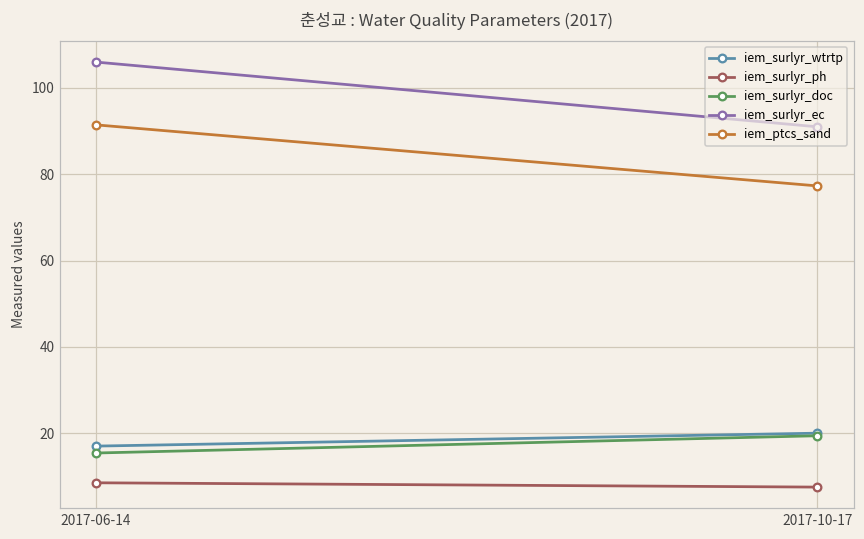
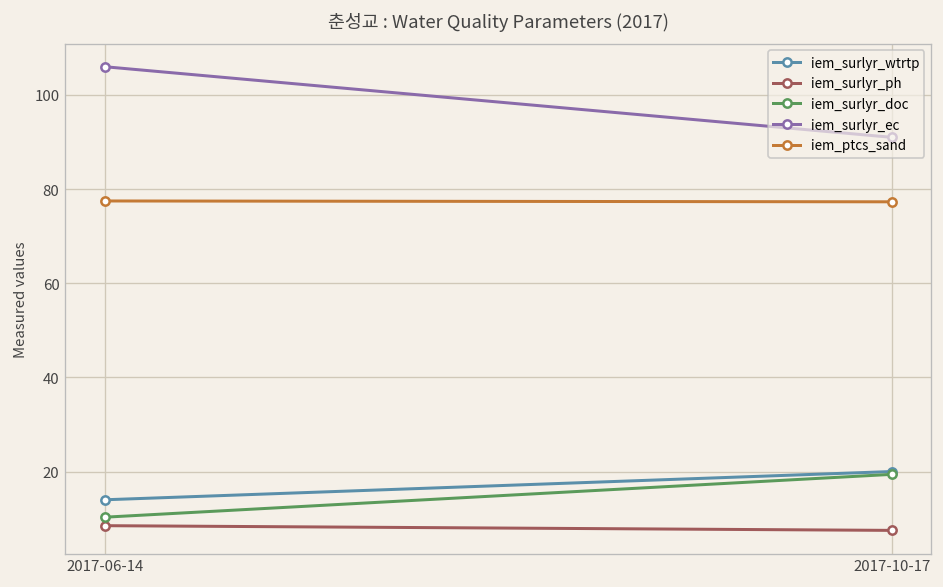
iem_surlyr_wtrtp, 2017-06-14: 17 -> 14
iem_surlyr_doc, 2017-06-14: 15 -> 10
iem_ptcs_sand, 2017-06-14: 91 -> 77
